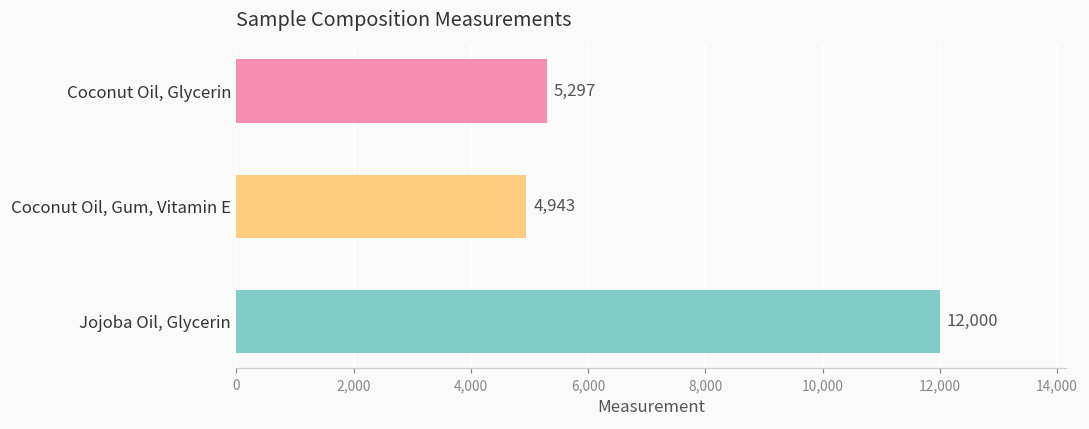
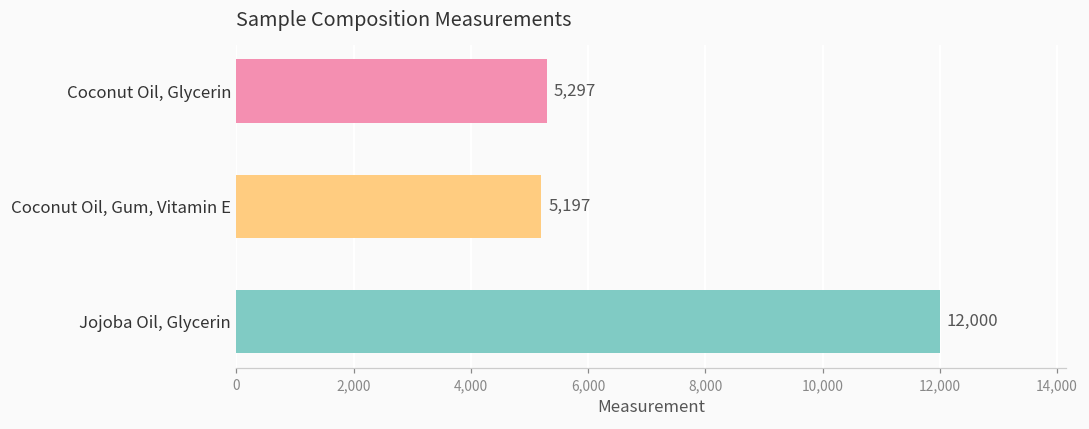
Coconut Oil, Gum, Vitamin E: 4,943 -> 5,197
